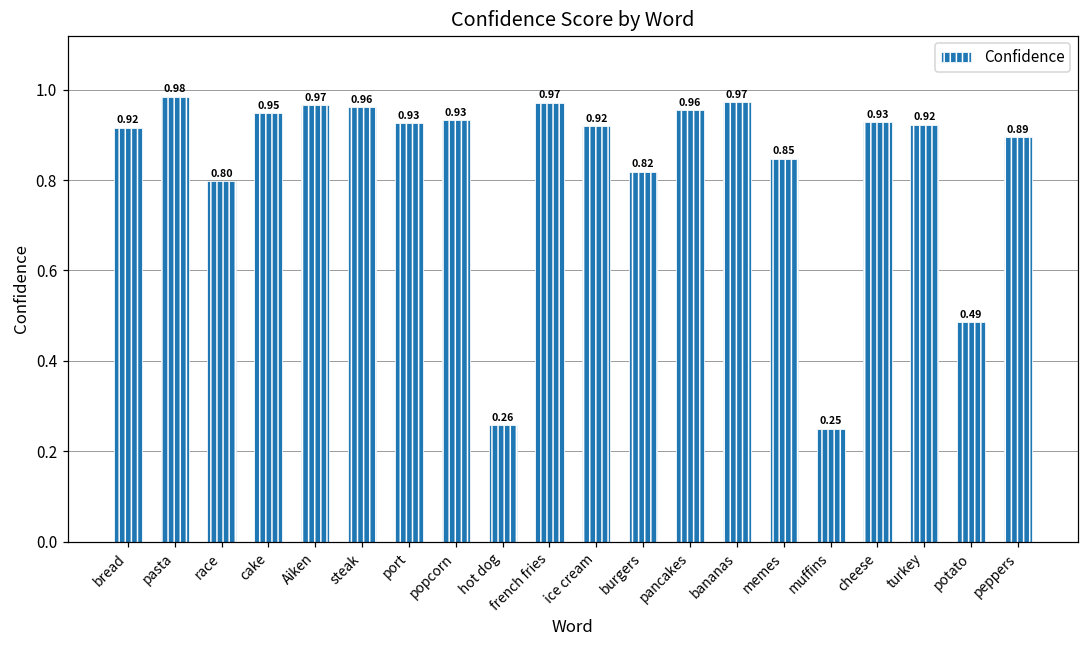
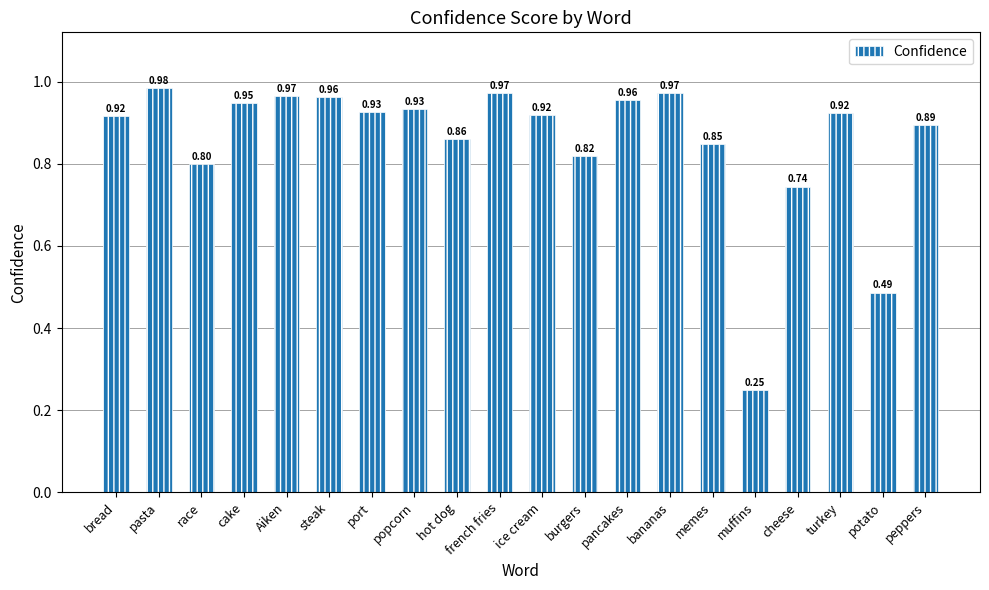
hot dog: 0.26 -> 0.86
cheese: 0.93 -> 0.74
